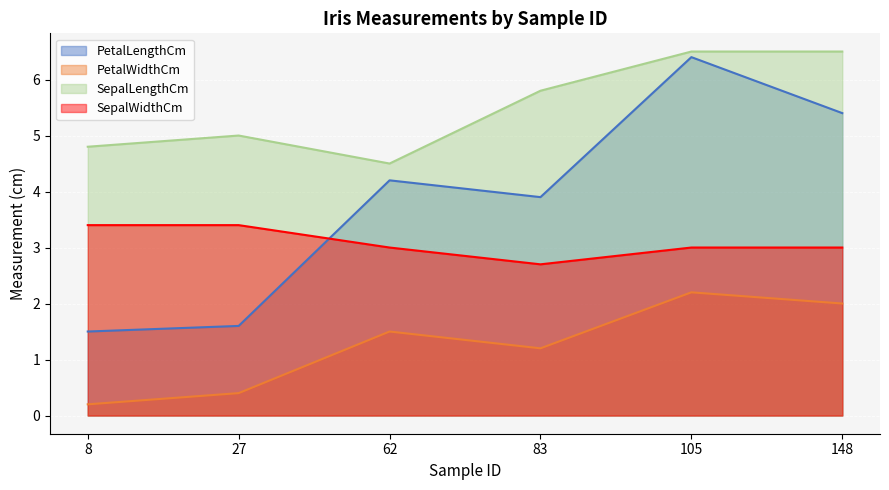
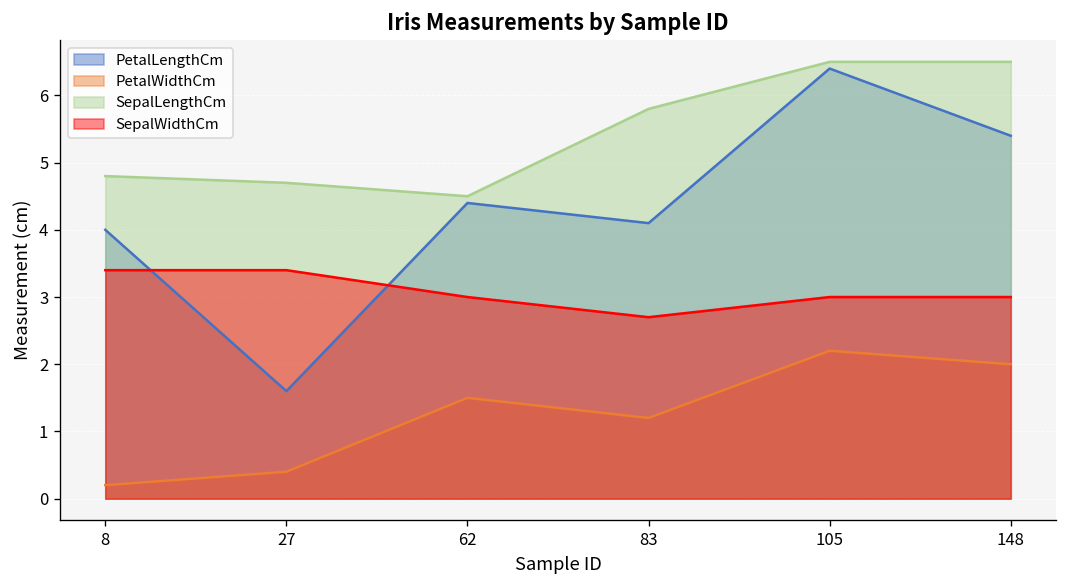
PetalLengthCm, 8: 1.5 -> 4.0
SepalLengthCm, 27: 5.0 -> 4.7
PetalLengthCm, 62: 4.2 -> 4.4
PetalLengthCm, 83: 3.9 -> 4.1
